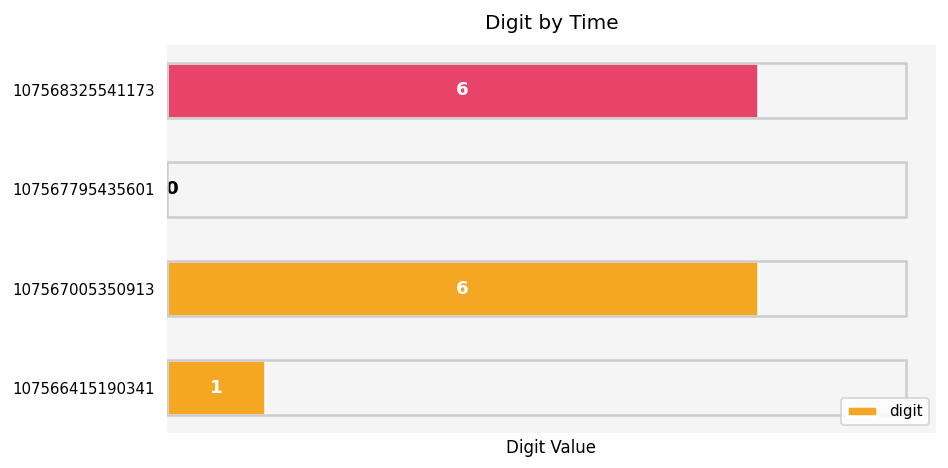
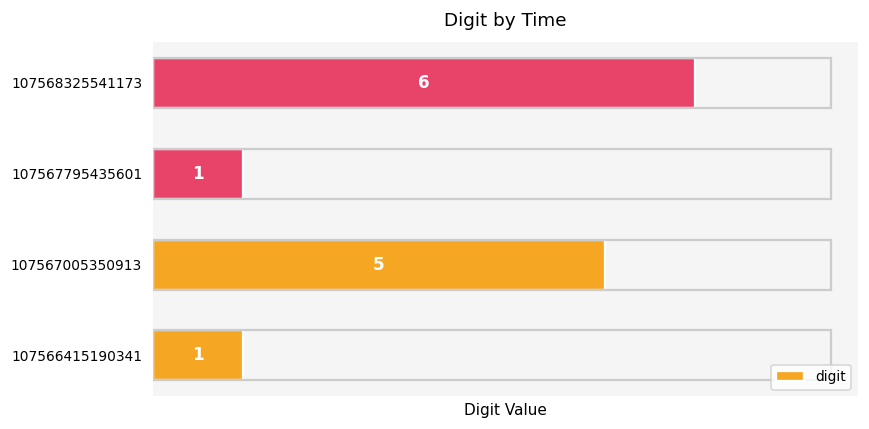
107567795435601: 0 -> 1
107567005350913: 6 -> 5
